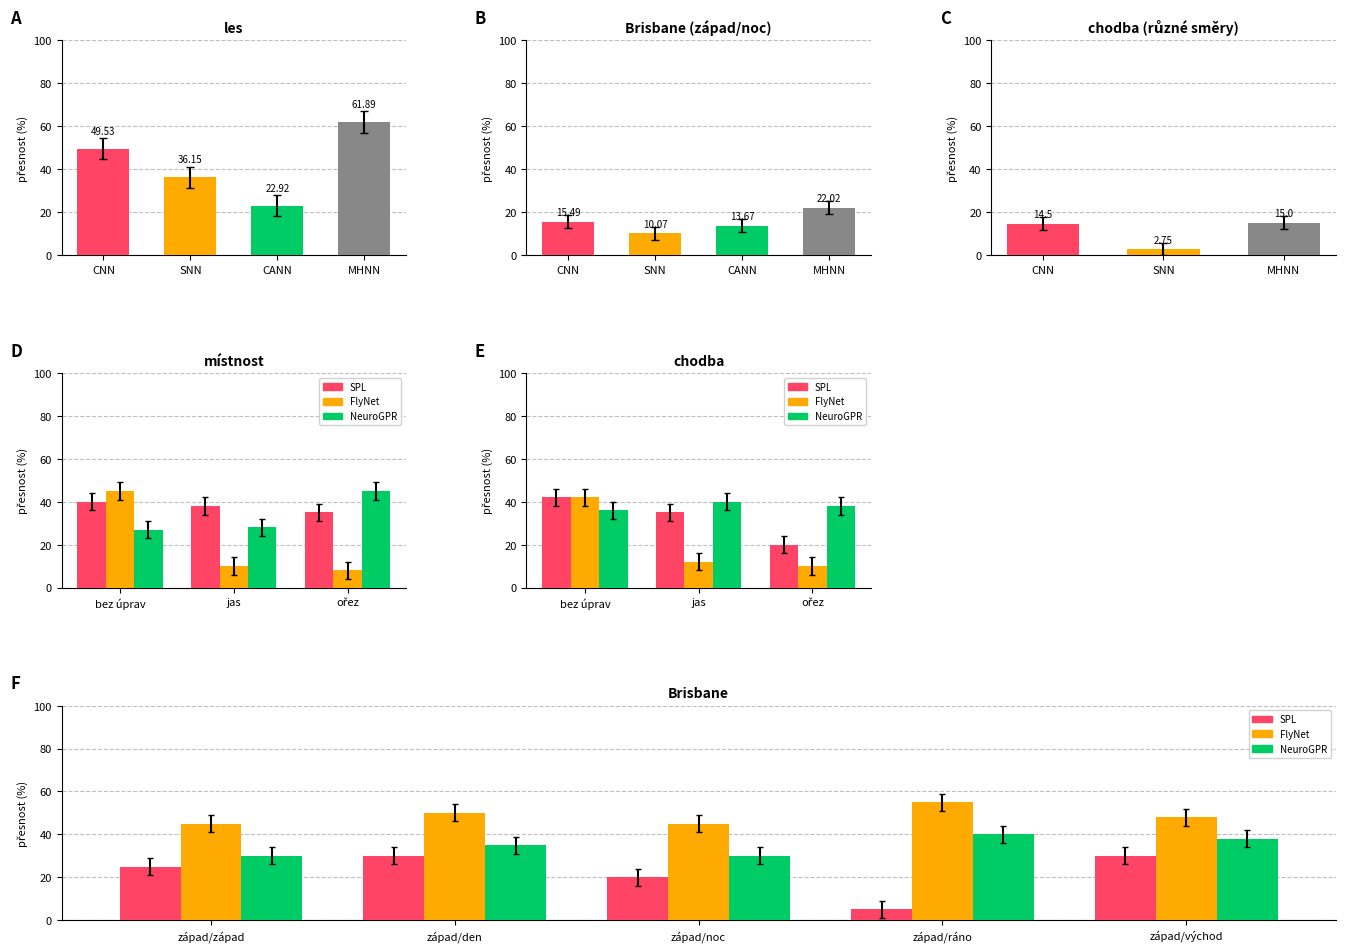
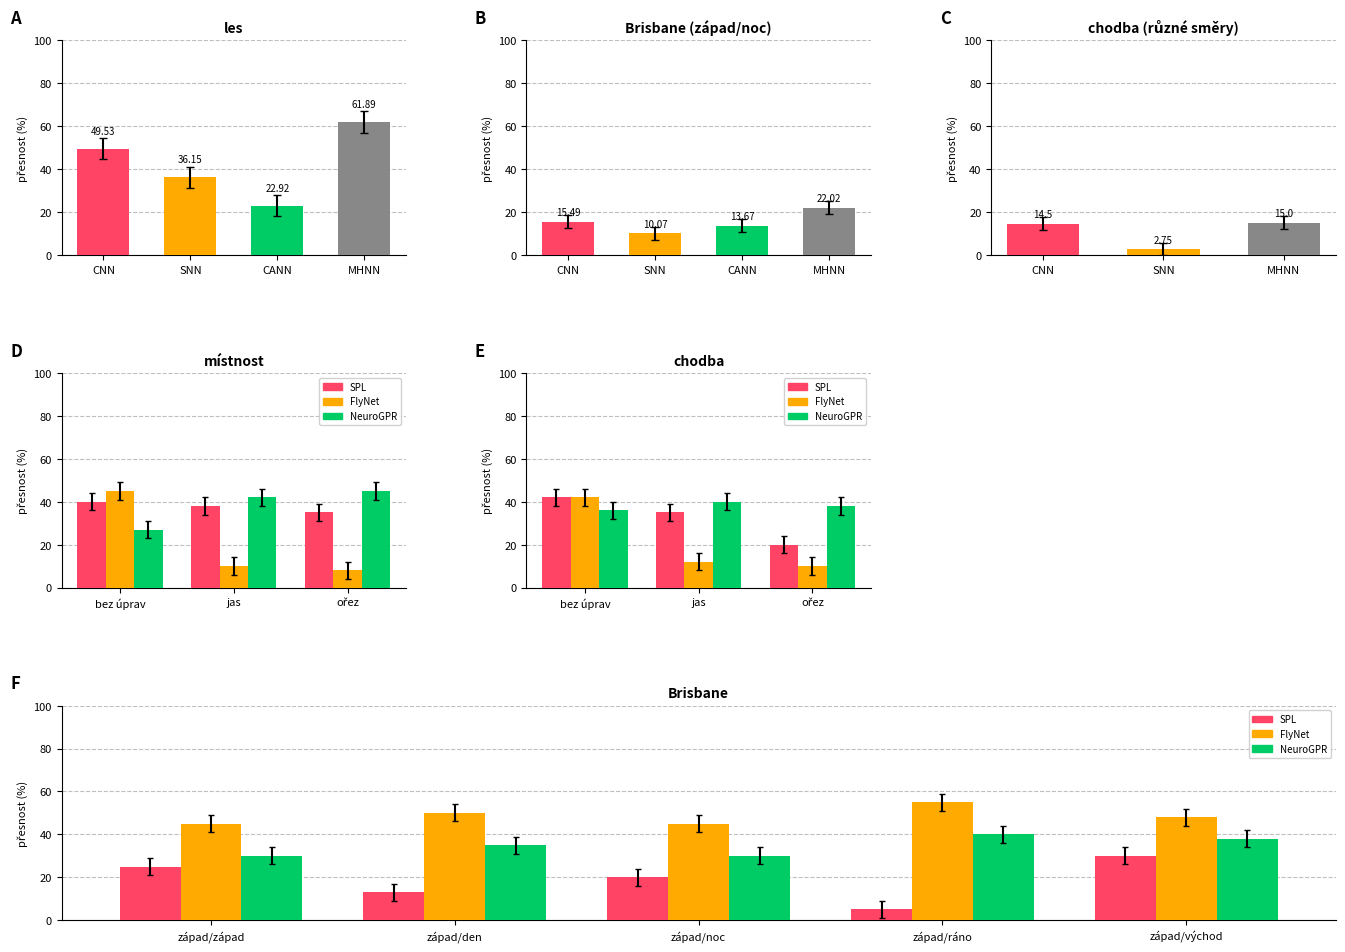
místnost, NeuroGPR, jas: 28 -> 42
Brisbane, SPL, západ/den: 30 -> 13
